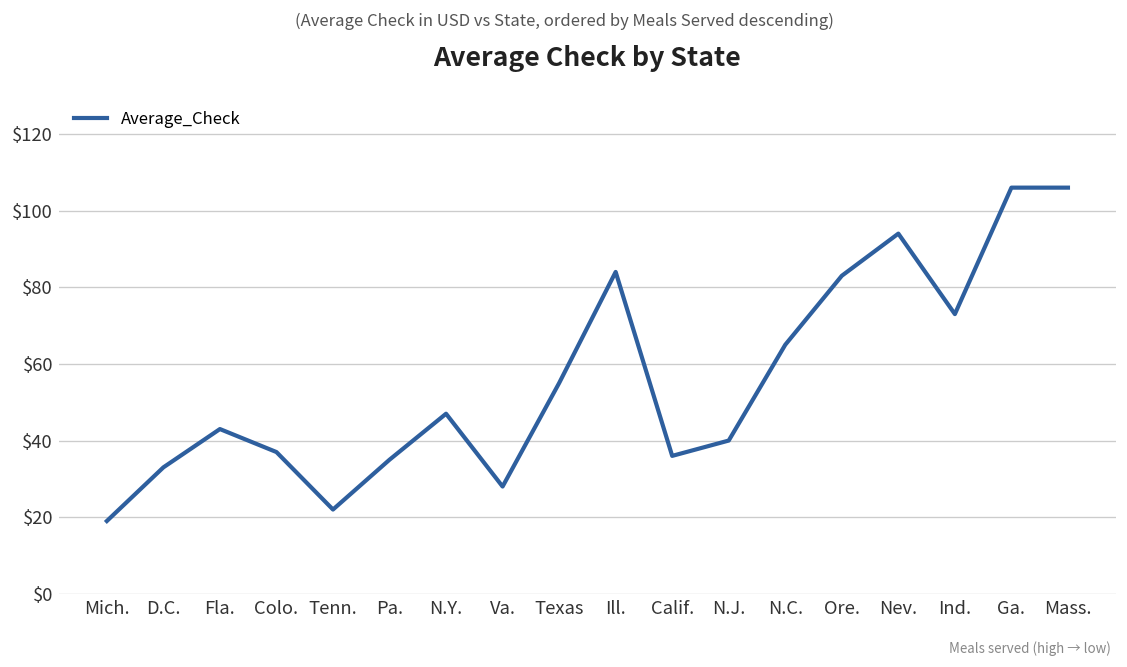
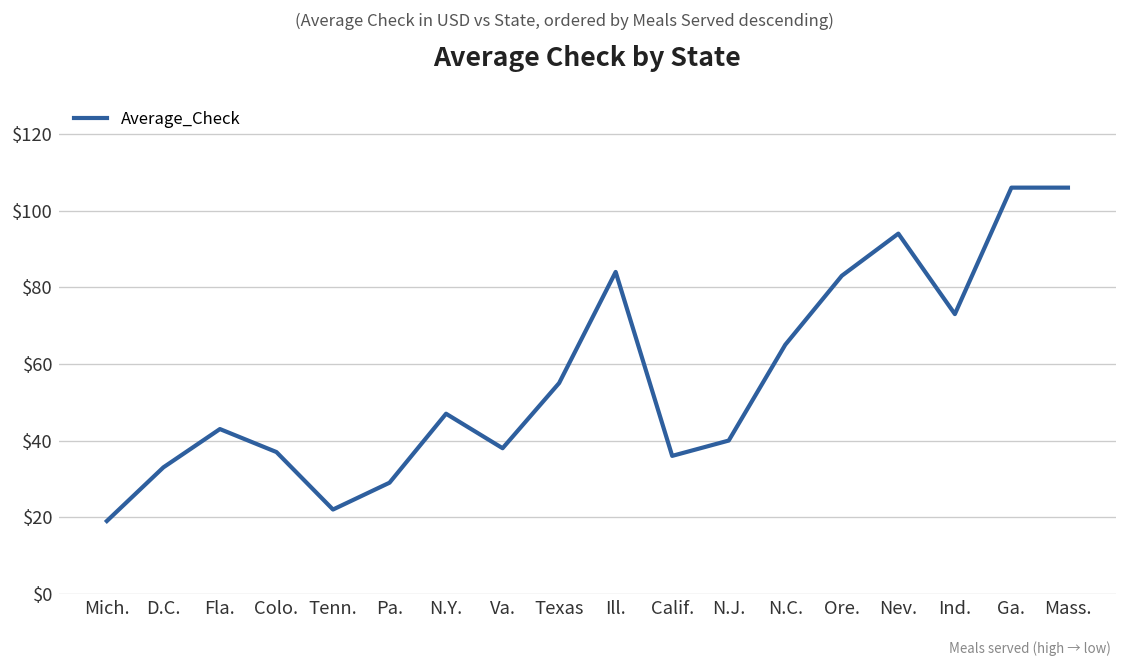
Pa.: $35 -> $29
Va.: $28 -> $38
